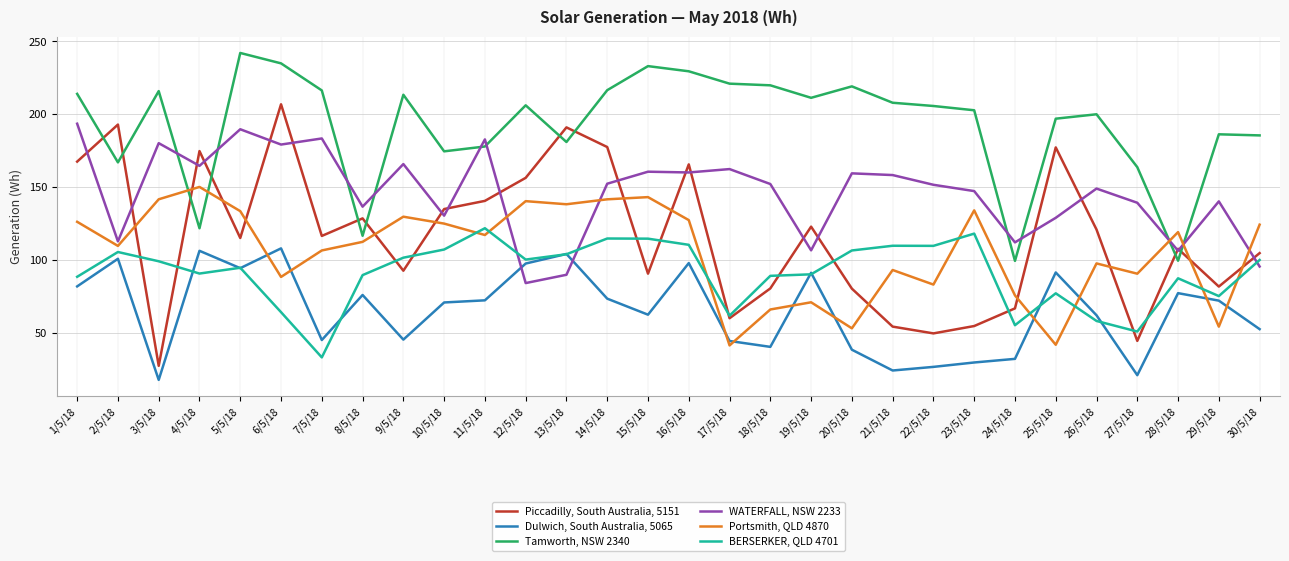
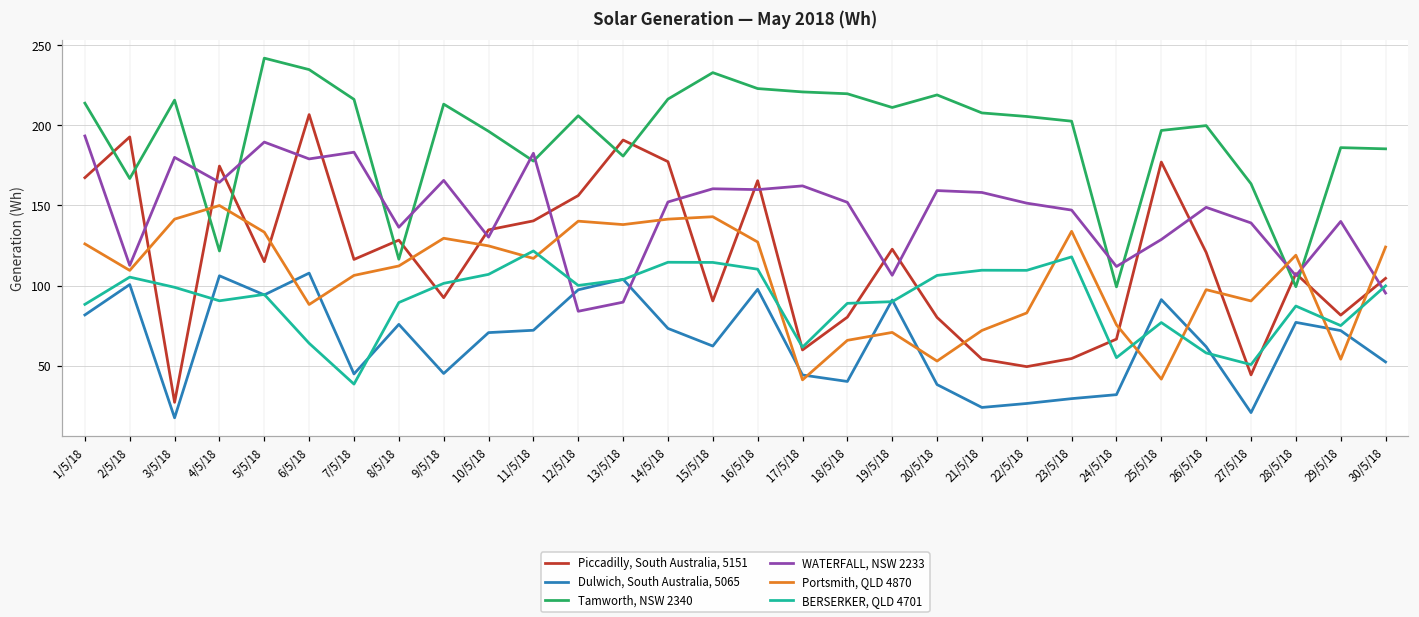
BERSERKER, QLD 4701, 7/5/18: 33 -> 38
Tamworth, NSW 2340, 10/5/18: 174 -> 196
Tamworth, NSW 2340, 16/5/18: 229 -> 223
Portsmith, QLD 4870, 21/5/18: 93 -> 72
